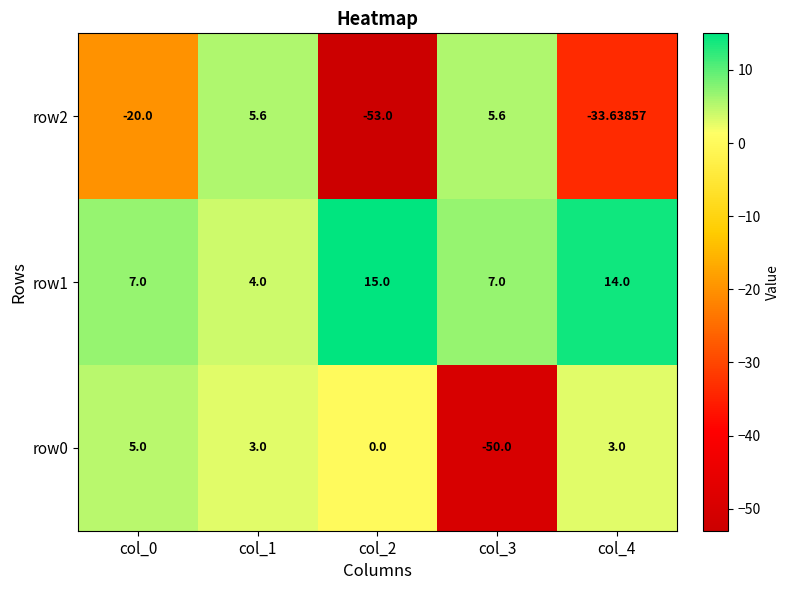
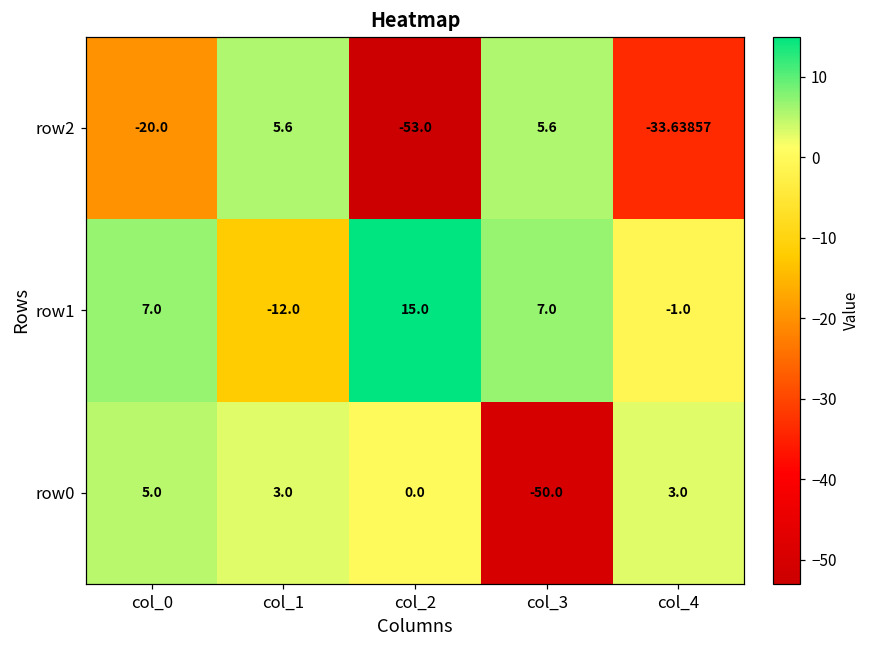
row1, col_1: 4.0 -> -12.0
row1, col_4: 14.0 -> -1.0
